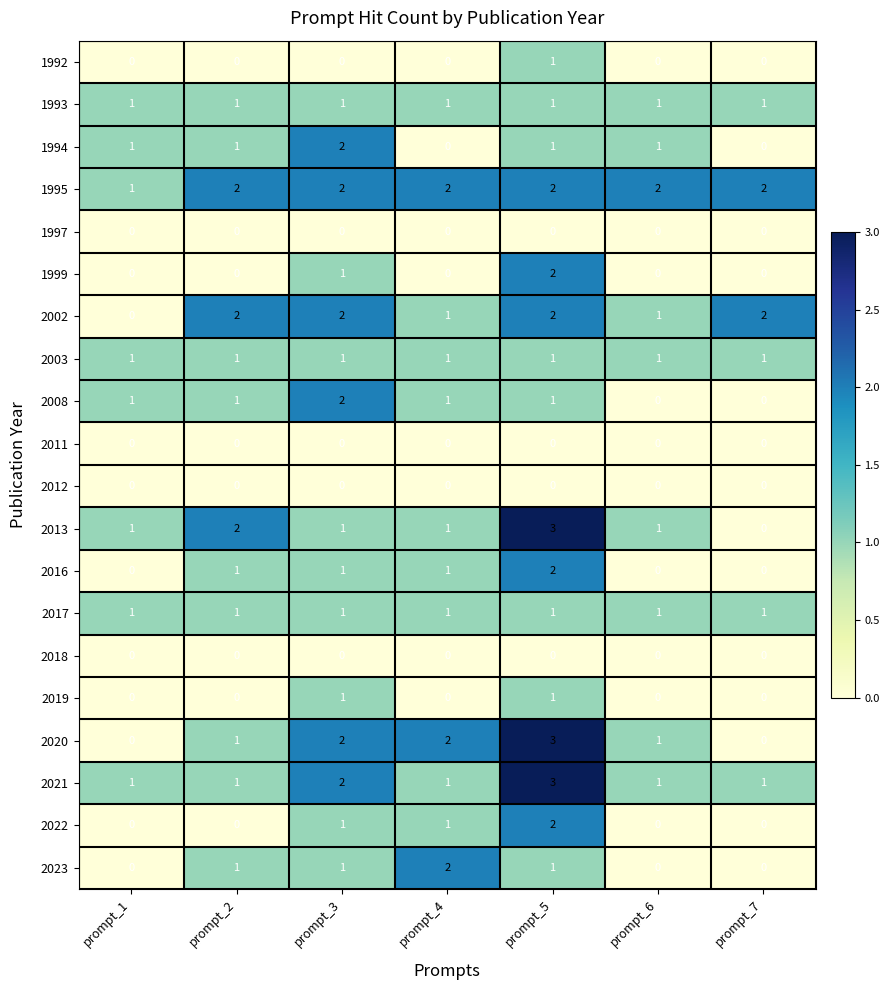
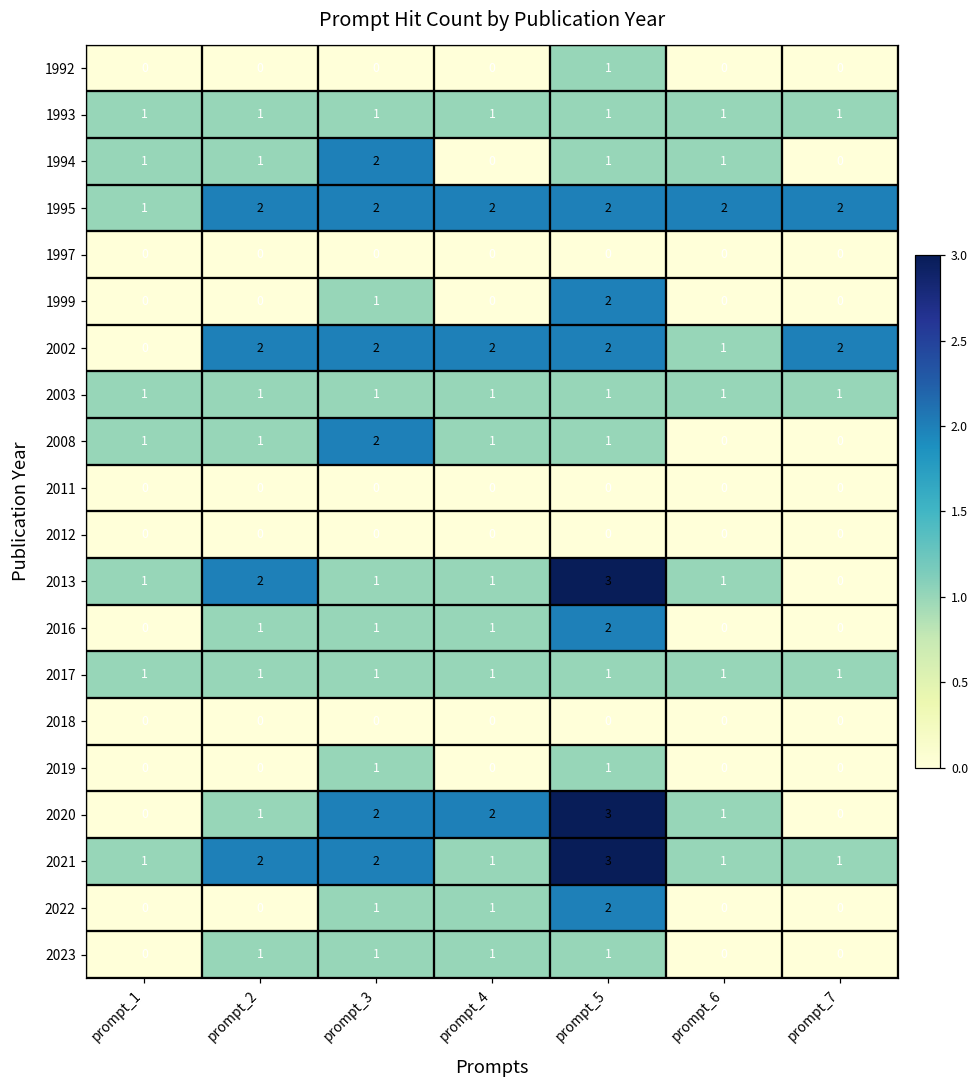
2002, prompt_4: 1 -> 2
2021, prompt_2: 1 -> 2
2023, prompt_4: 2 -> 1
